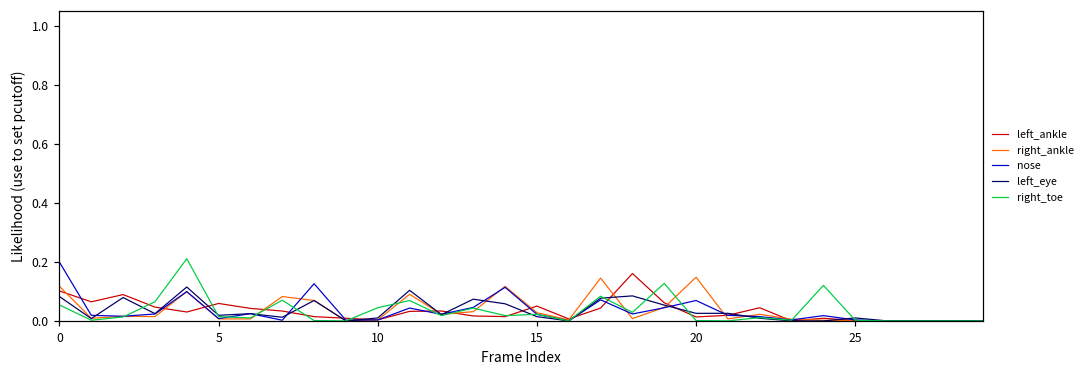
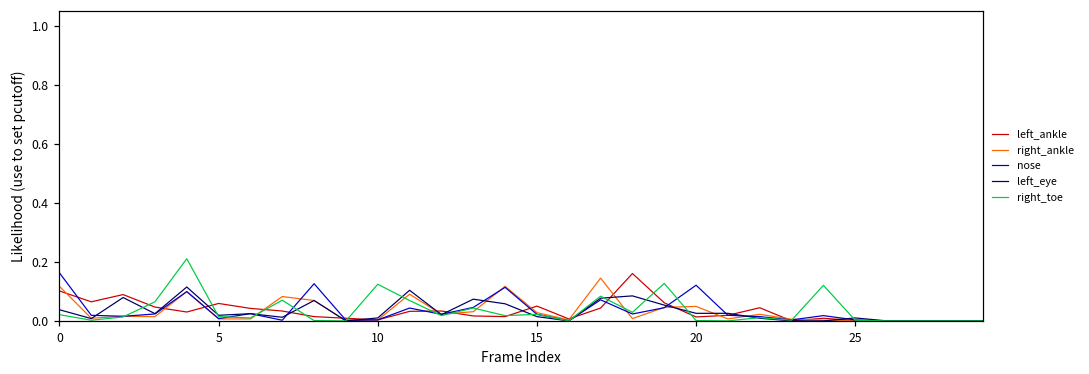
nose, 0: 0.20 -> 0.16
left_eye, 0: 0.08 -> 0.04
right_toe, 0: 0.05 -> 0.02
right_toe, 10: 0.04 -> 0.12
right_ankle, 20: 0.15 -> 0.05
nose, 20: 0.07 -> 0.12
